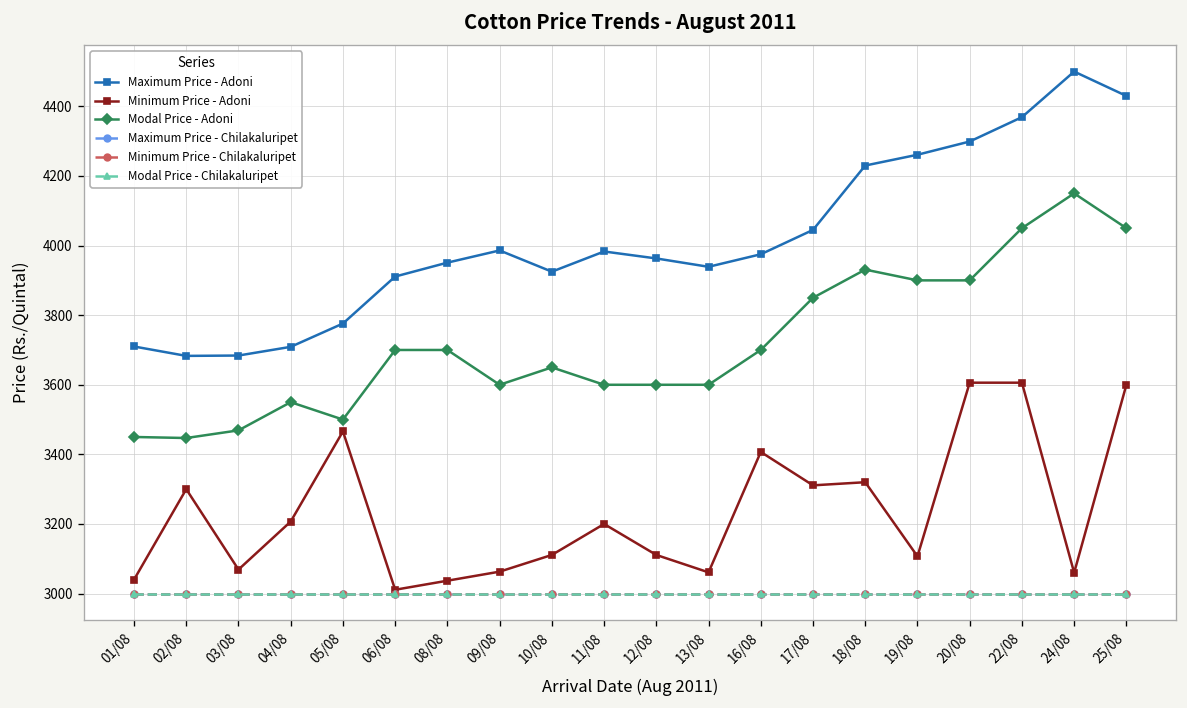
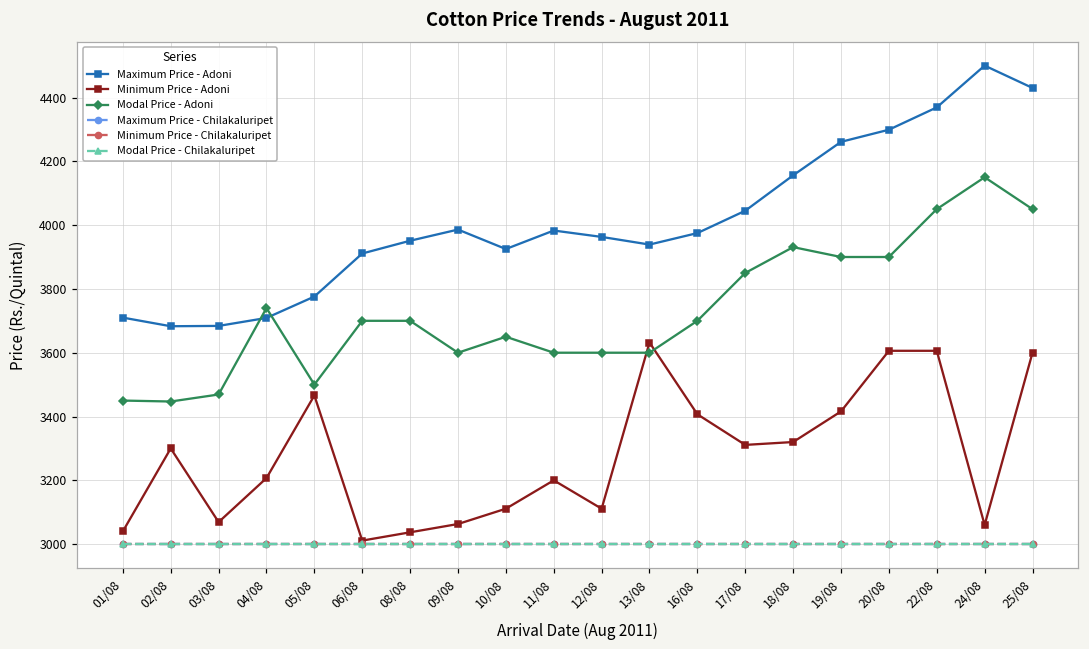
Modal Price - Adoni, 04/08: 3550 -> 3740
Minimum Price - Adoni, 13/08: 3060 -> 3630
Maximum Price - Adoni, 18/08: 4230 -> 4160
Minimum Price - Adoni, 19/08: 3110 -> 3420
